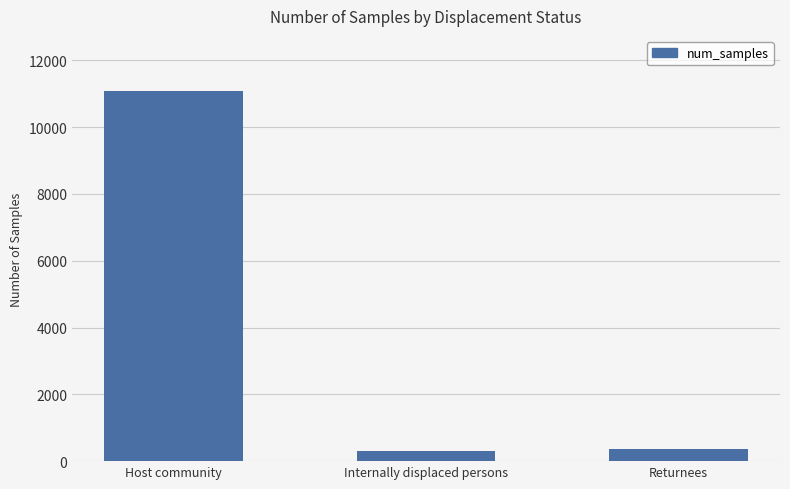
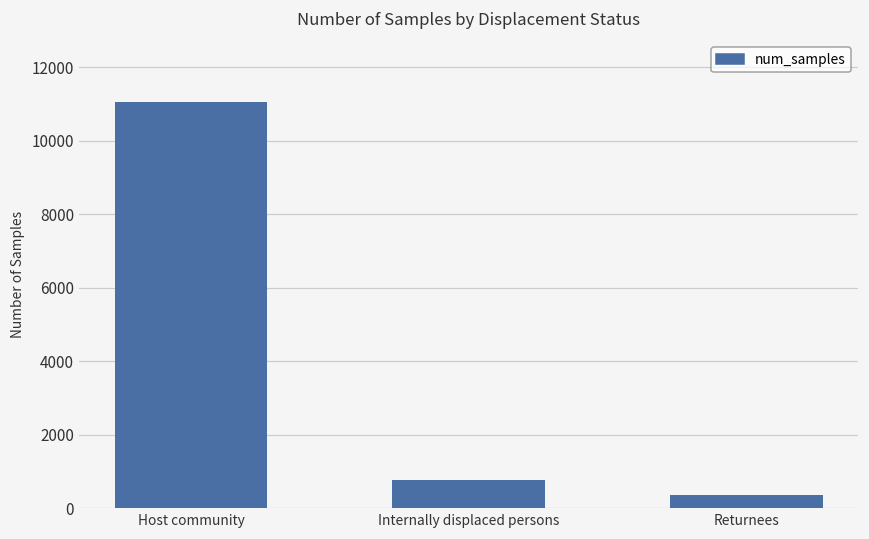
Internally displaced persons: 300 -> 800
